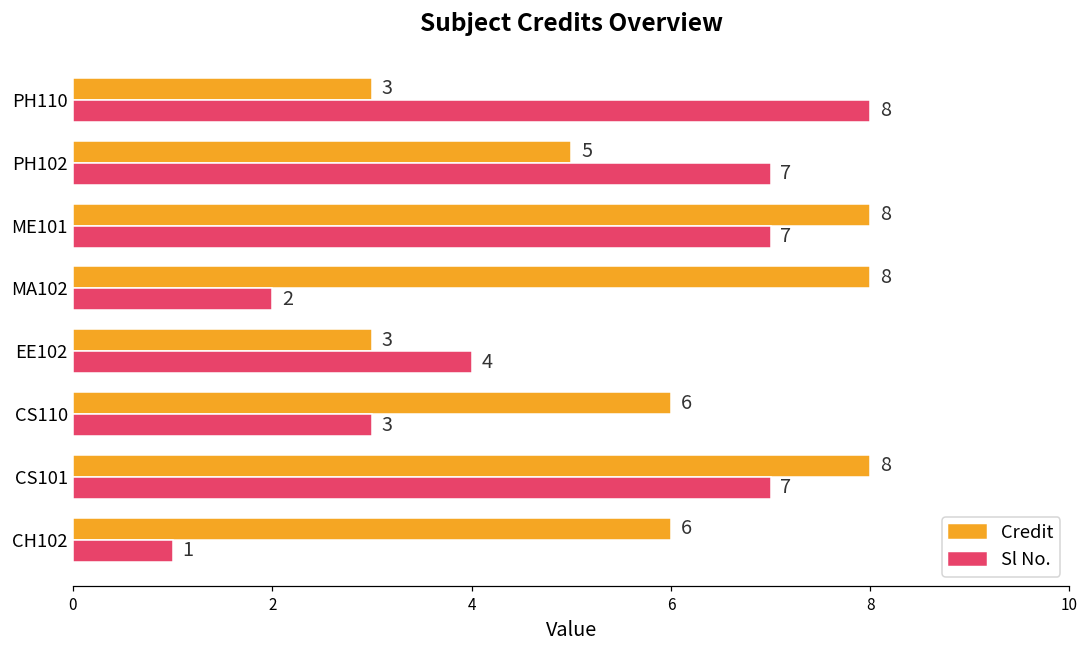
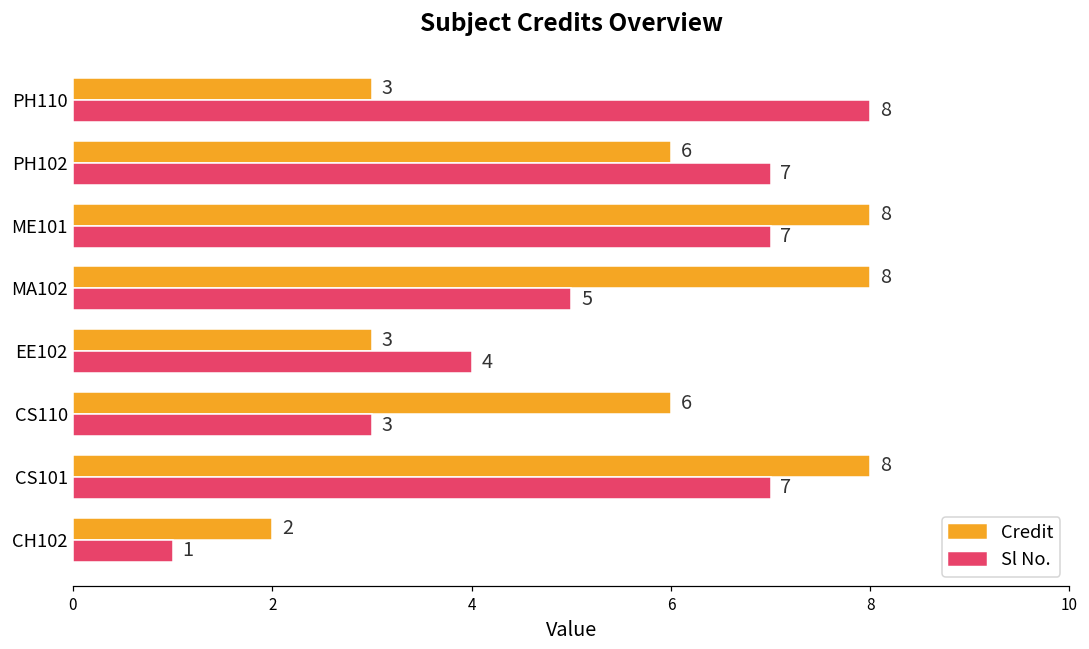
Credit, PH102: 5 -> 6
Sl No., MA102: 2 -> 5
Credit, CH102: 6 -> 2
